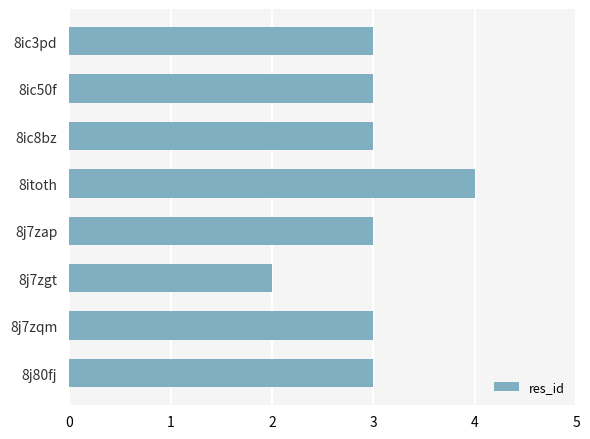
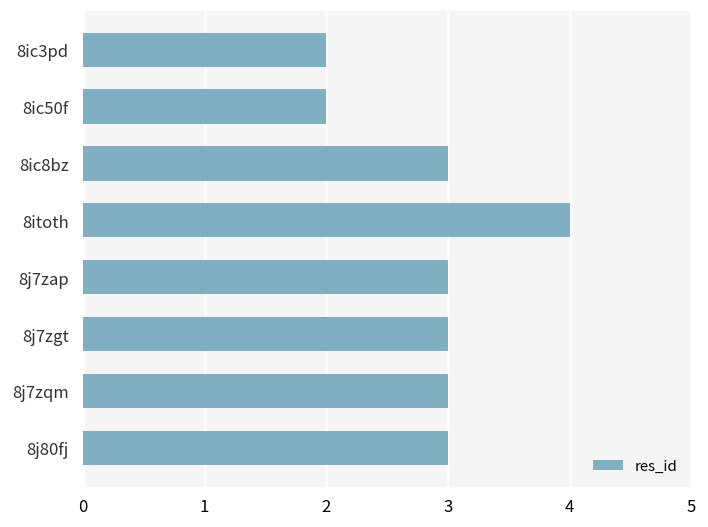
8ic3pd: 3 -> 2
8ic50f: 3 -> 2
8j7zgt: 2 -> 3
